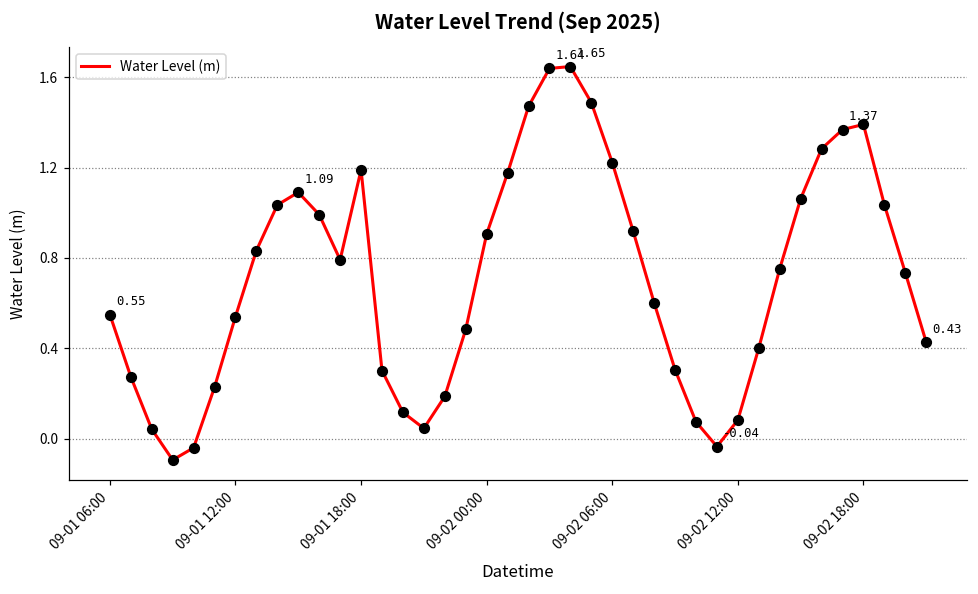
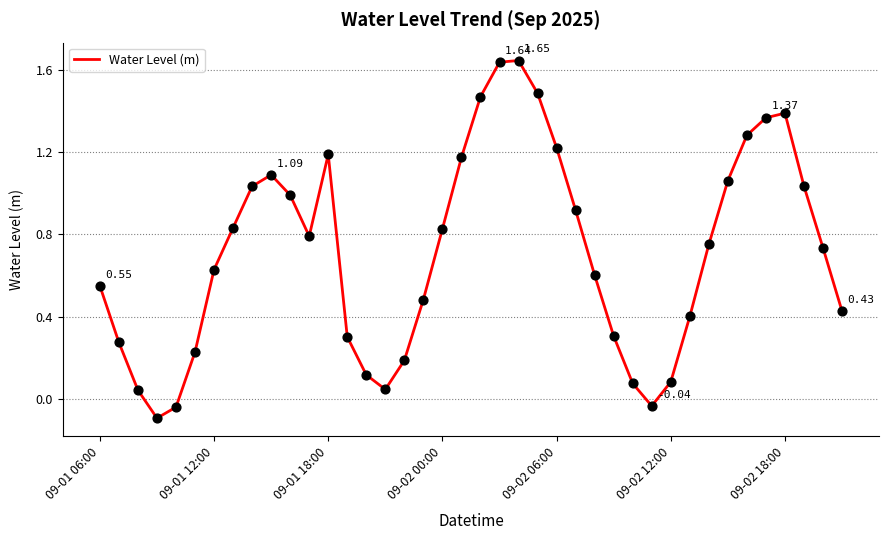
09-01 12:00: 0.54 -> 0.63
09-02 00:00: 0.91 -> 0.83
